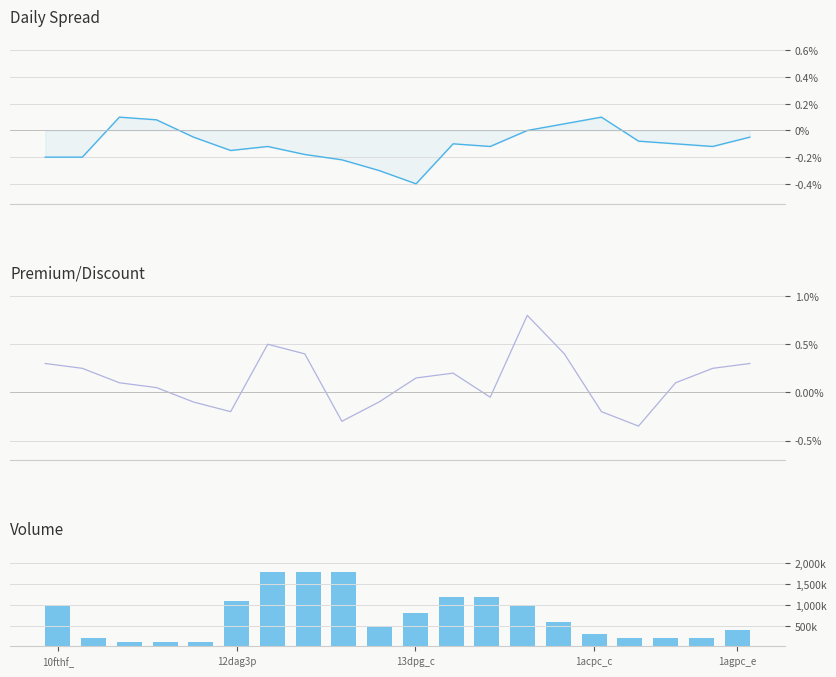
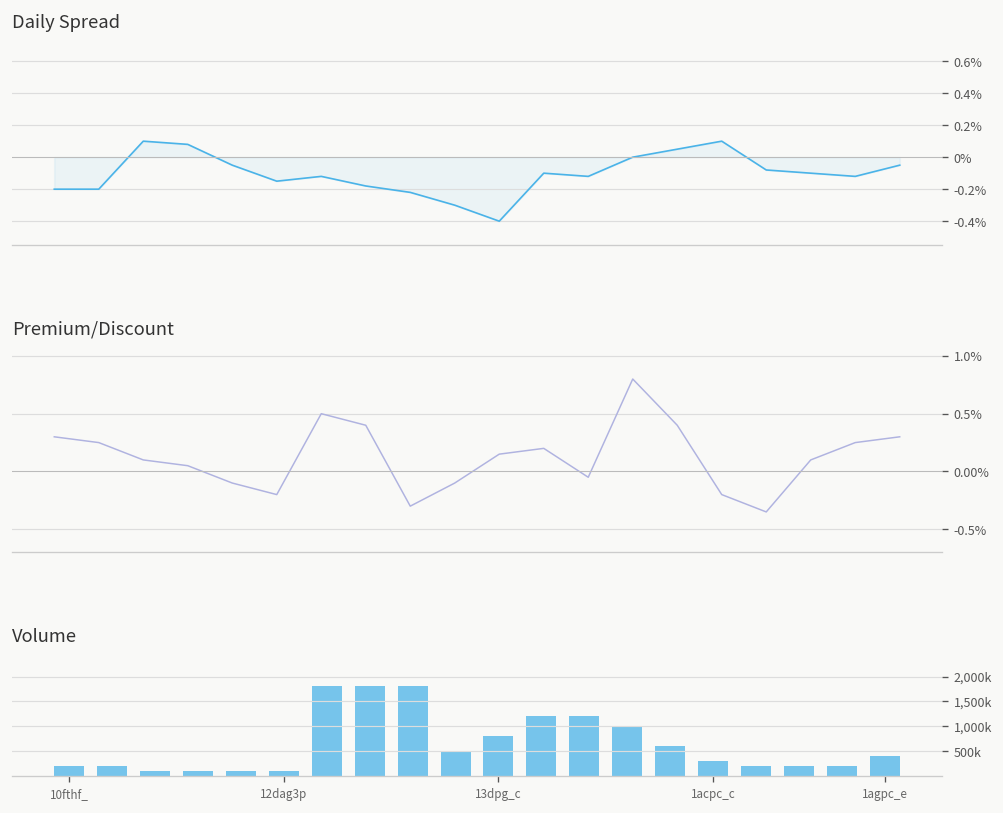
Volume, 10fthf_: 1,000,000 -> 200,000
Volume, 12dag3p: 1,100,000 -> 100,000
